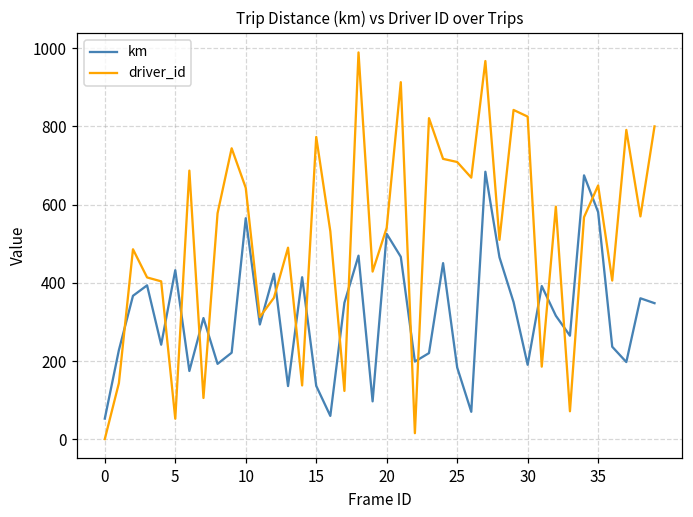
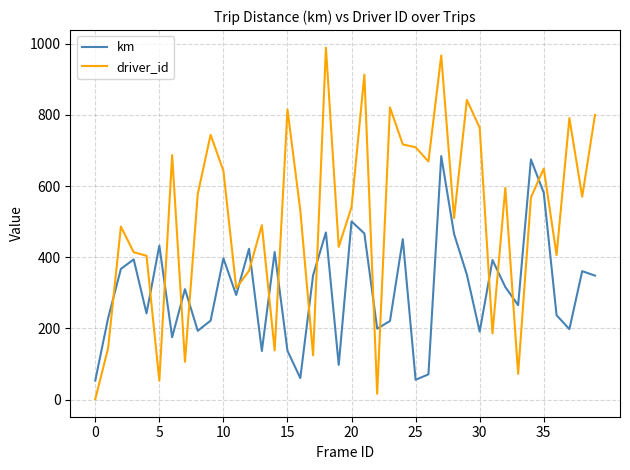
km, 10: 570 -> 400
driver_id, 15: 770 -> 820
km, 20: 530 -> 500
km, 25: 180 -> 60
driver_id, 30: 830 -> 760
